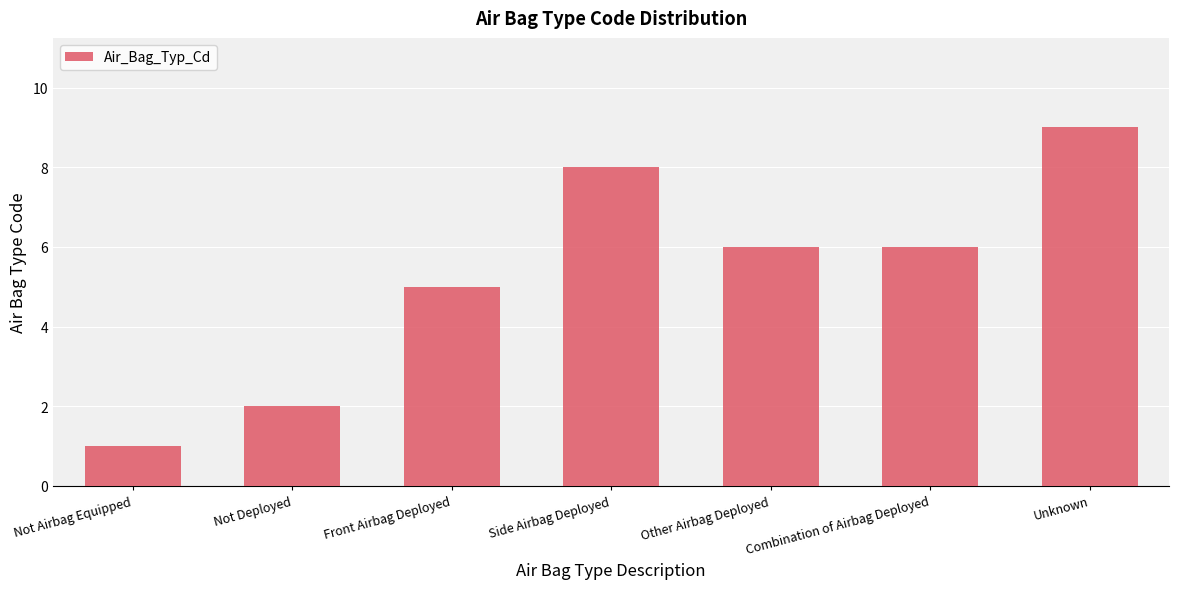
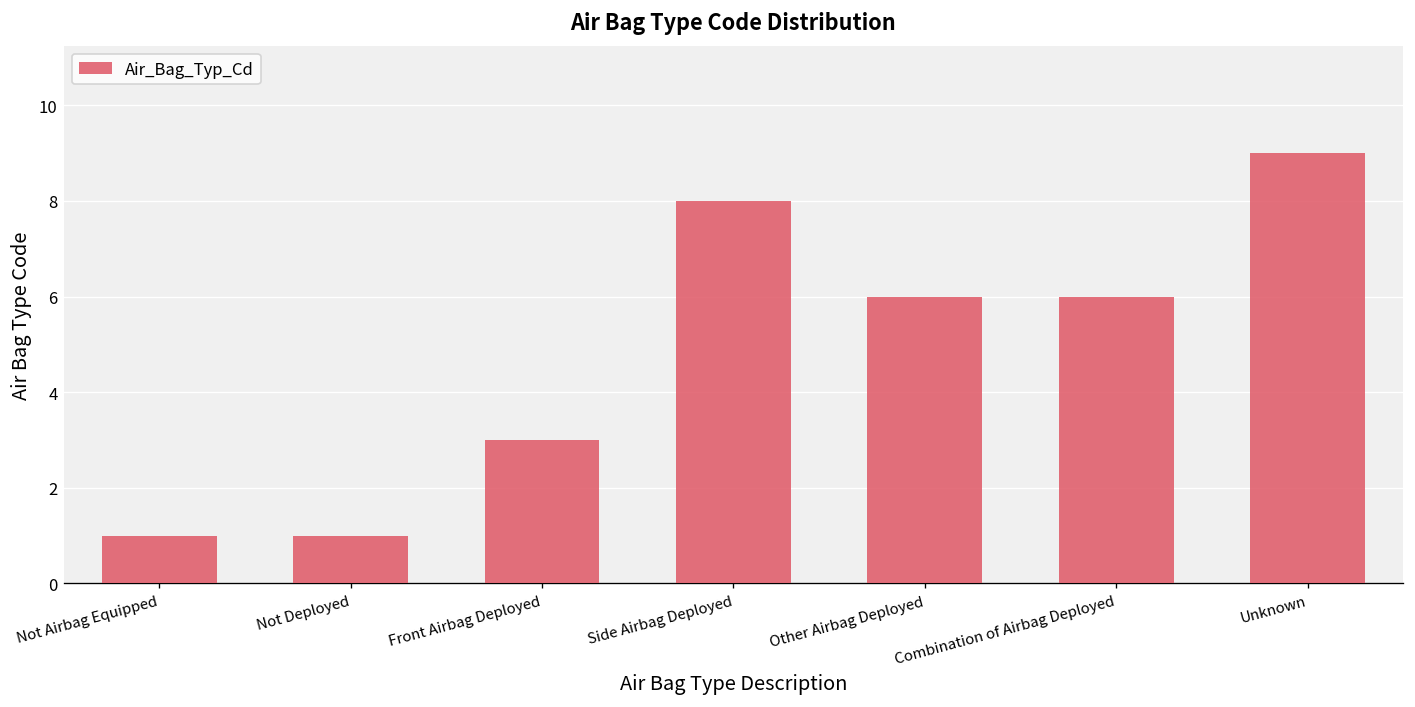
Not Deployed: 2 -> 1
Front Airbag Deployed: 5 -> 3
